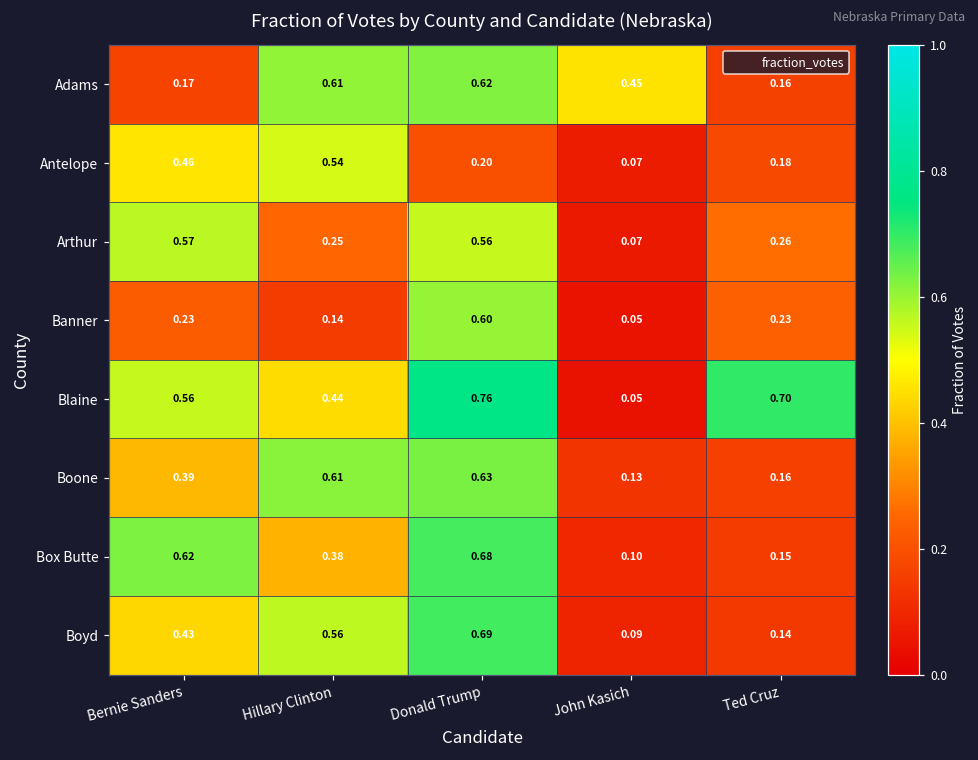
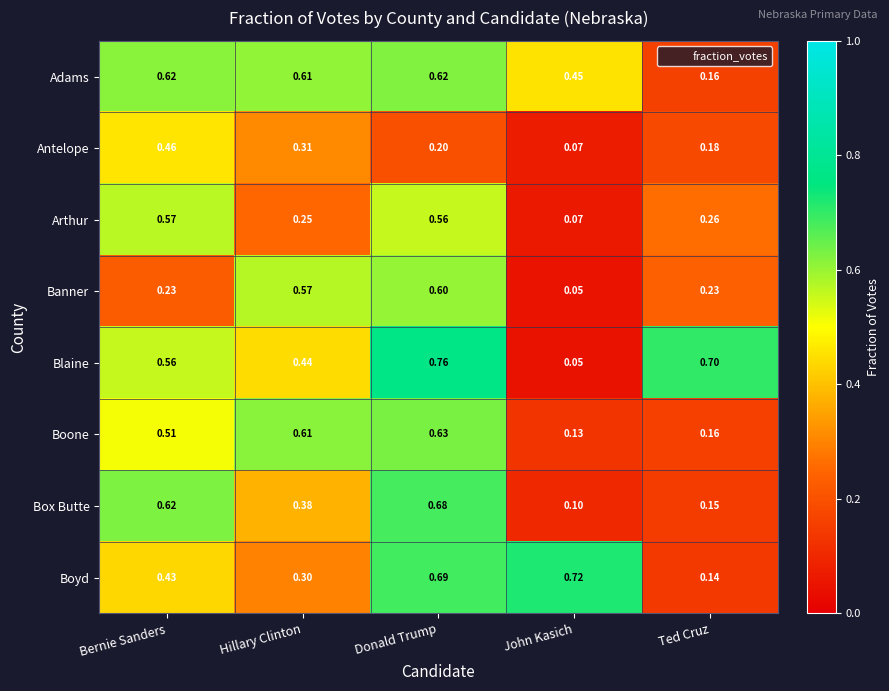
Adams, Bernie Sanders: 0.17 -> 0.62
Antelope, Hillary Clinton: 0.54 -> 0.31
Banner, Hillary Clinton: 0.14 -> 0.57
Boone, Bernie Sanders: 0.39 -> 0.51
Boyd, Hillary Clinton: 0.56 -> 0.30
Boyd, John Kasich: 0.09 -> 0.72
